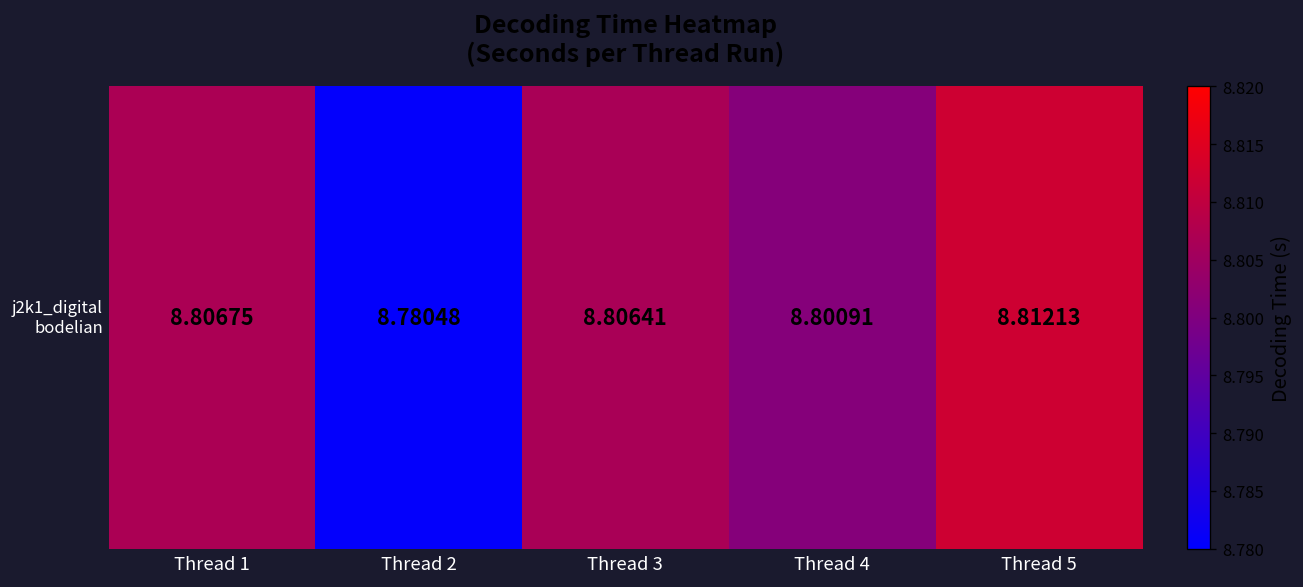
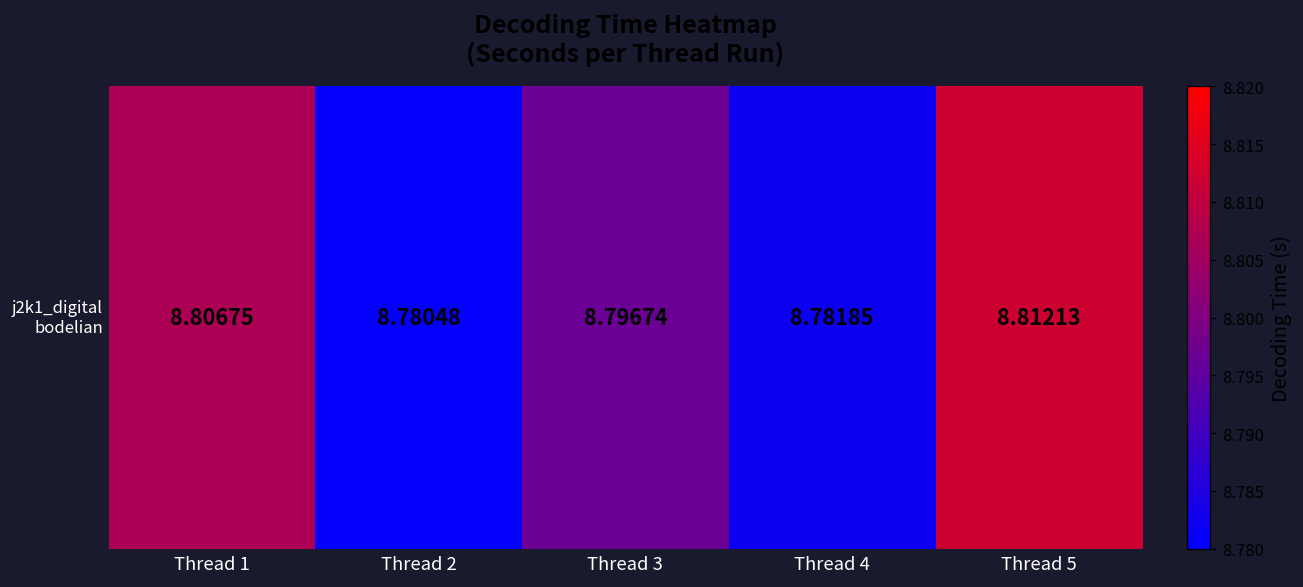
j2k1_digital bodelian, Thread 3: 8.80641 -> 8.79674
j2k1_digital bodelian, Thread 4: 8.80091 -> 8.78185
